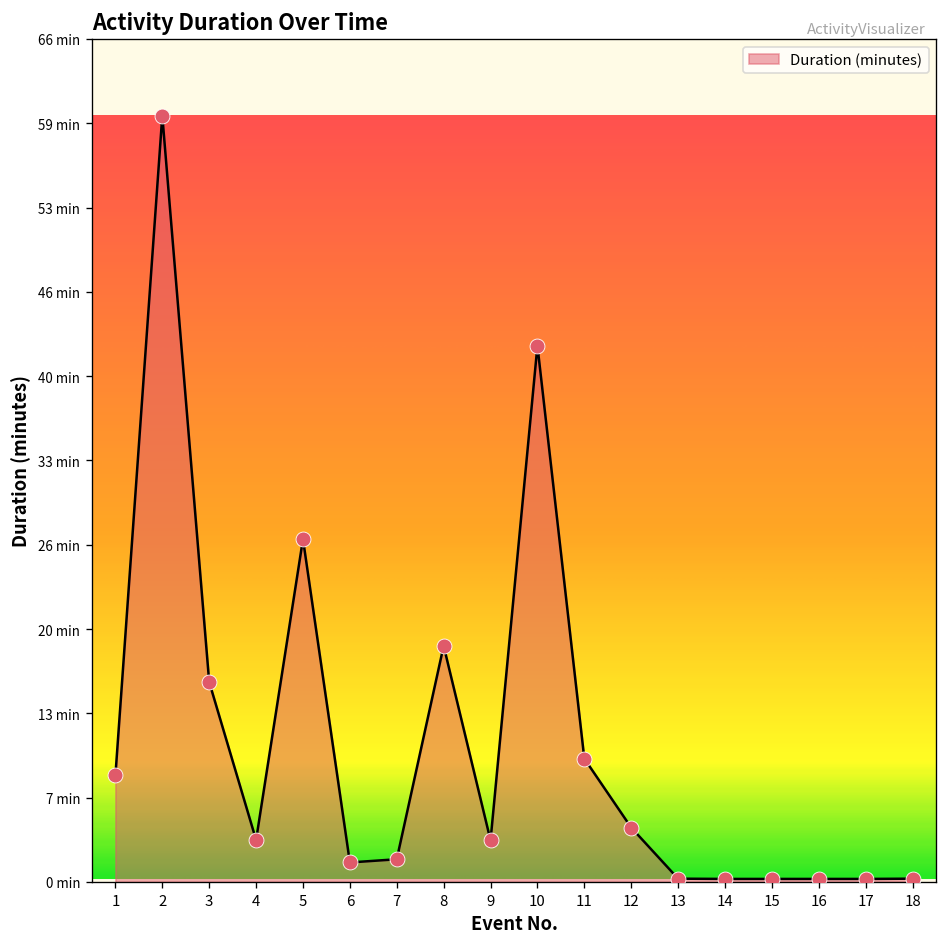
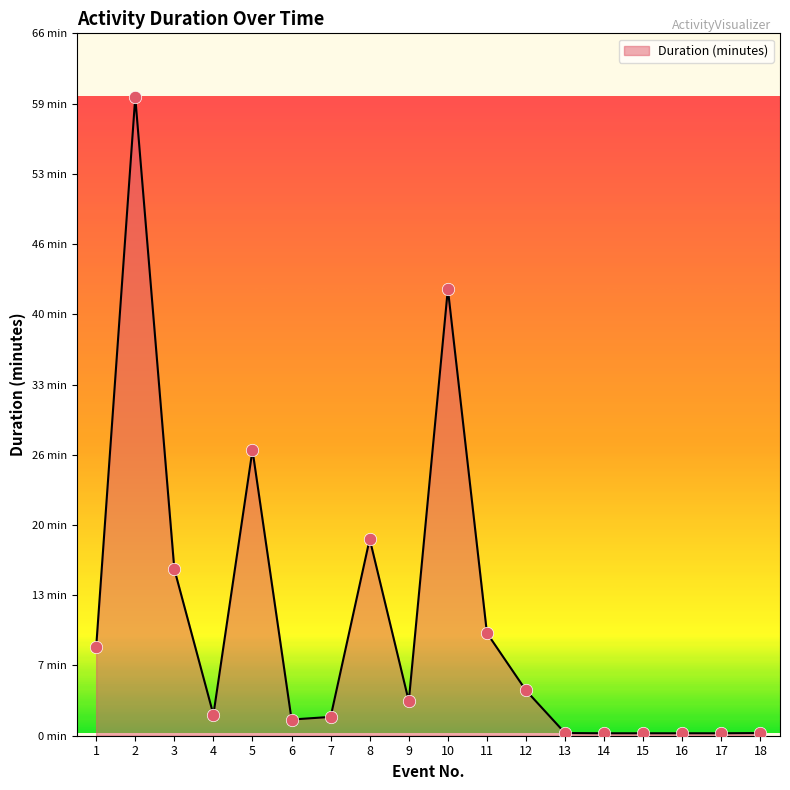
4: 3.3 min -> 2.0 min
